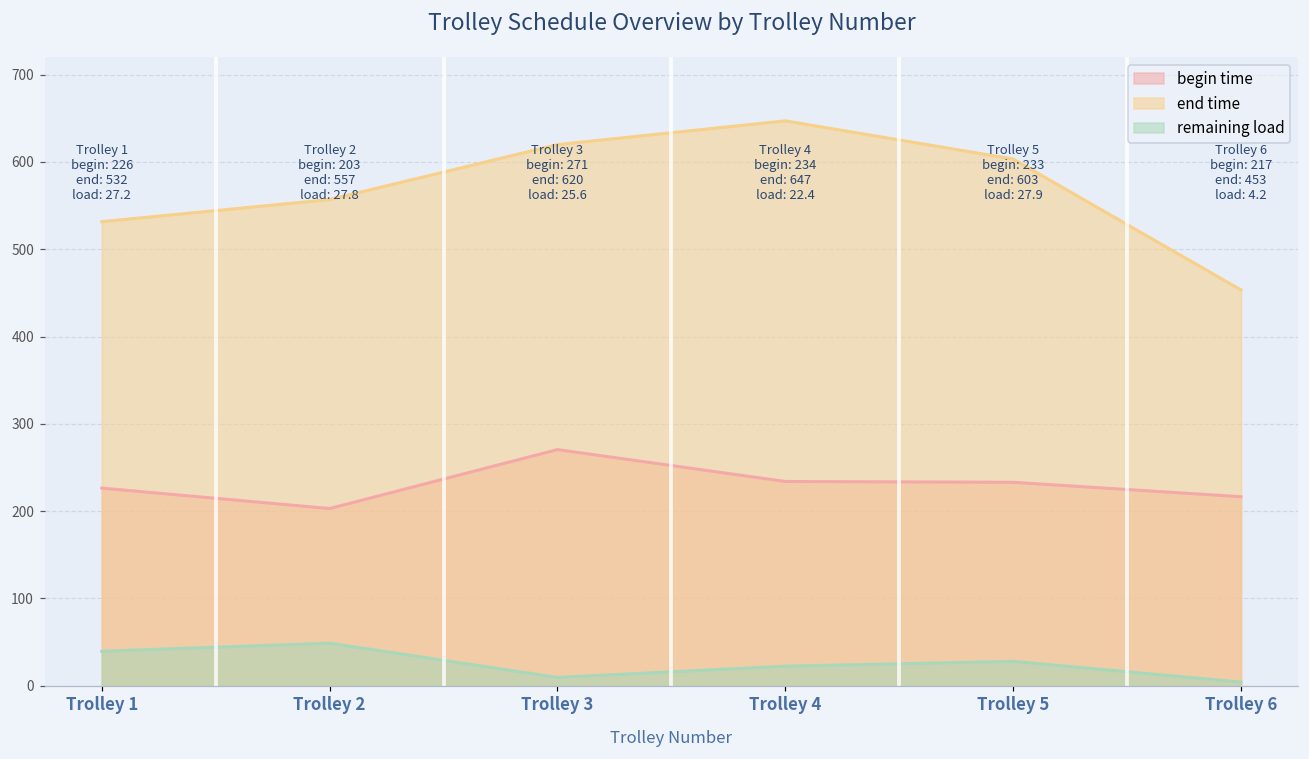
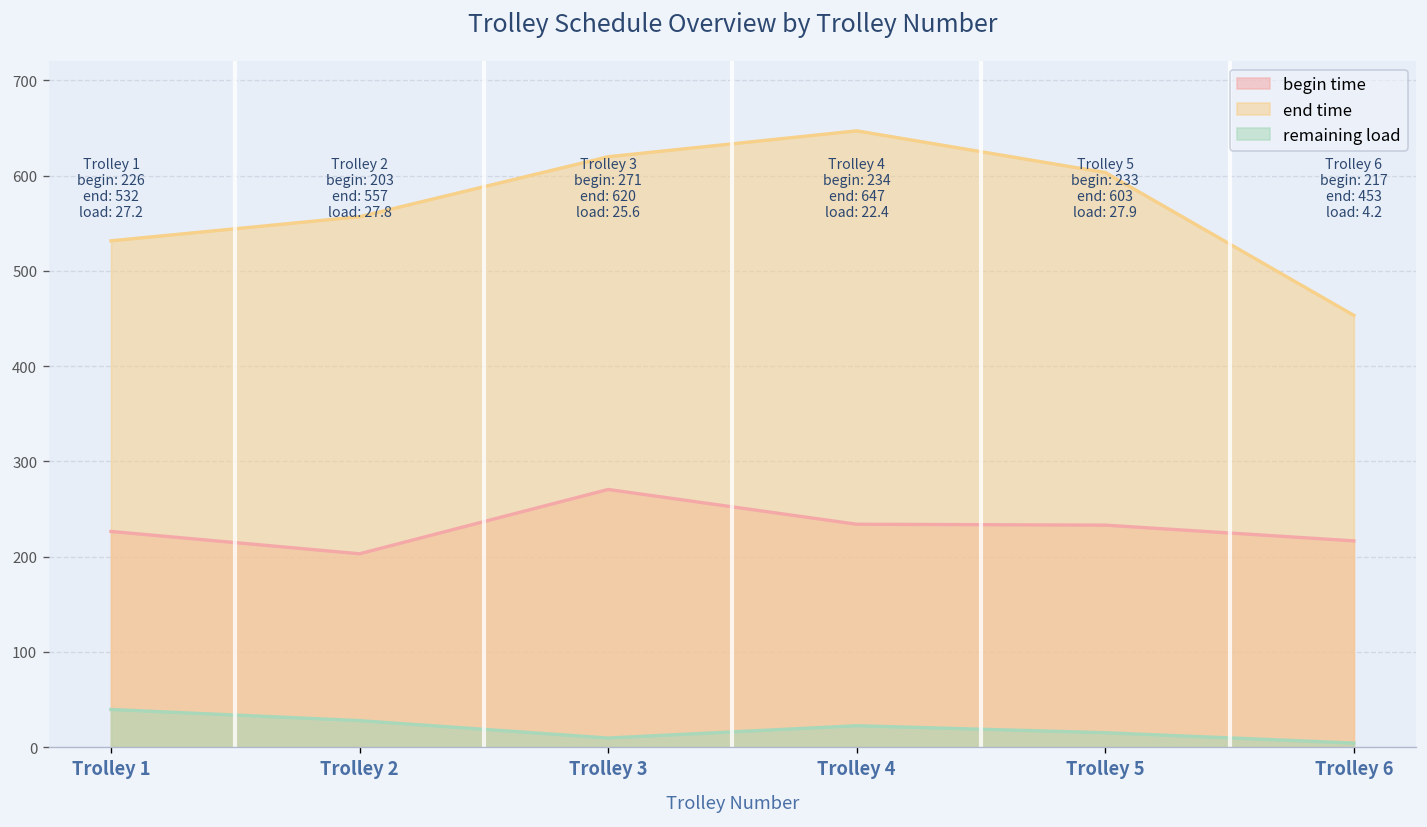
remaining load, Trolley 2: 50 -> 30
remaining load, Trolley 5: 30 -> 20
